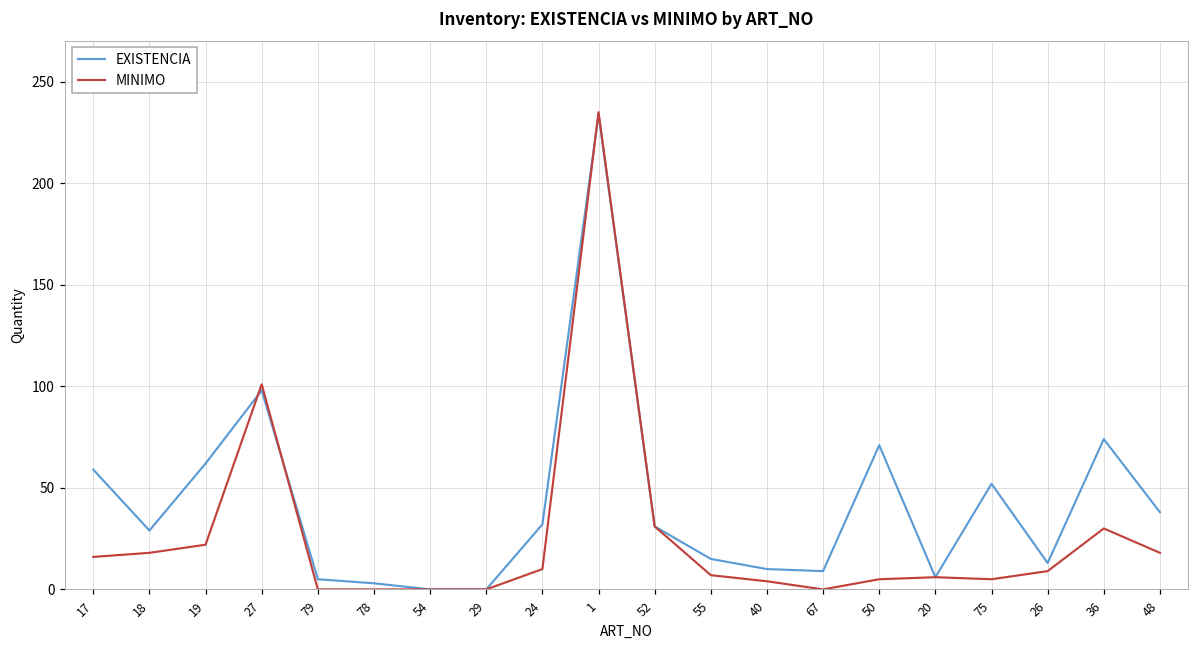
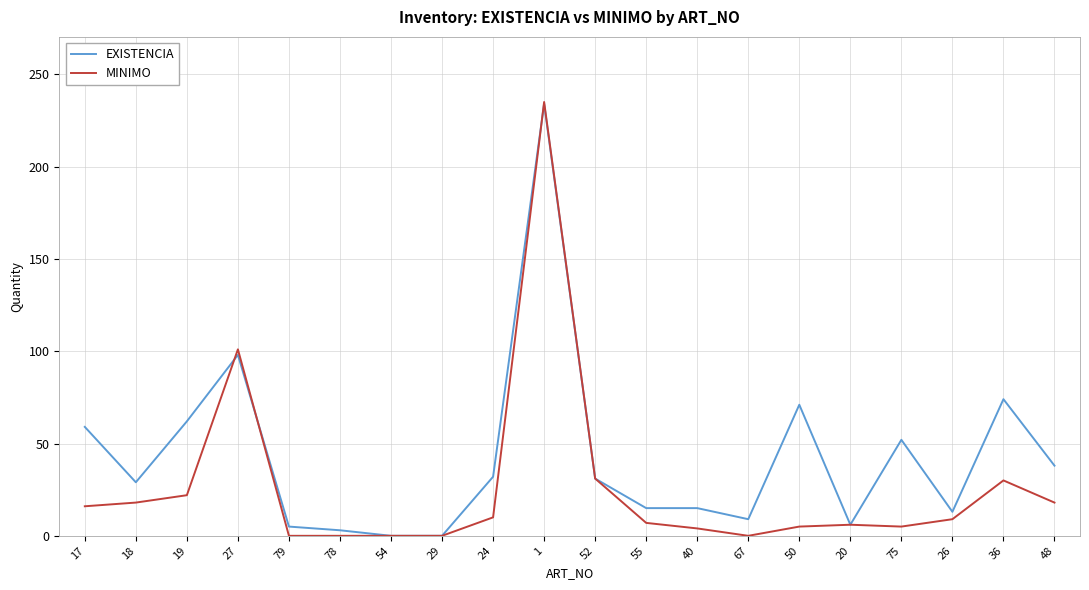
EXISTENCIA, 40: 10 -> 15
